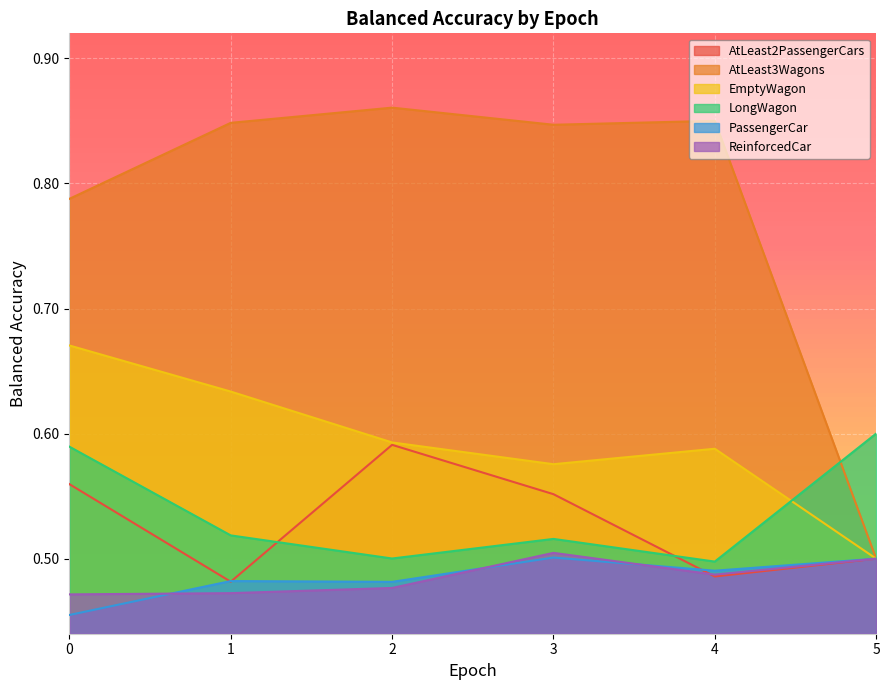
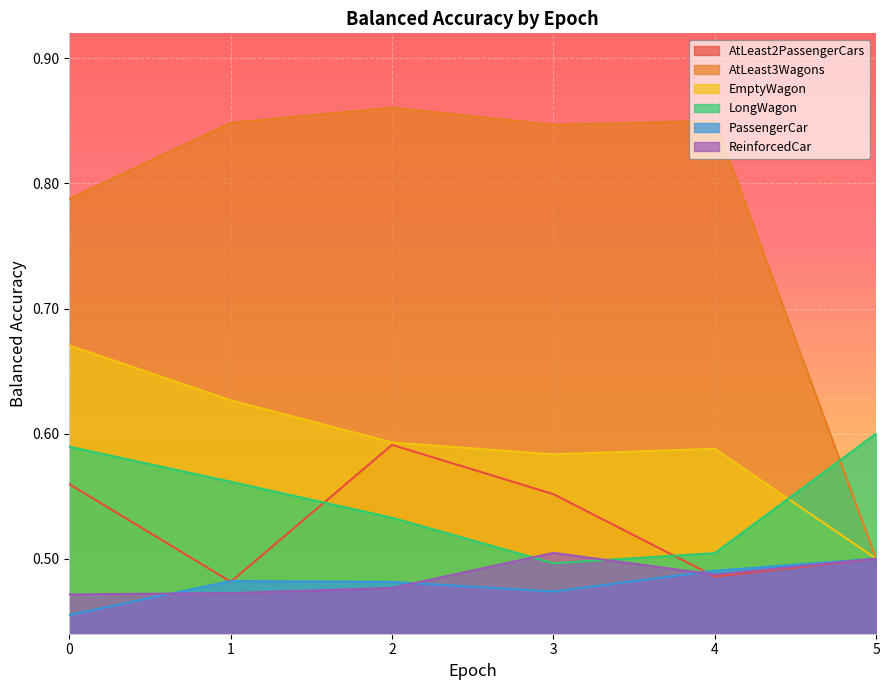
EmptyWagon, 1: 0.634 -> 0.627
LongWagon, 1: 0.519 -> 0.562
LongWagon, 2: 0.500 -> 0.533
EmptyWagon, 3: 0.576 -> 0.583
LongWagon, 3: 0.516 -> 0.496
PassengerCar, 3: 0.501 -> 0.474
LongWagon, 4: 0.498 -> 0.504
